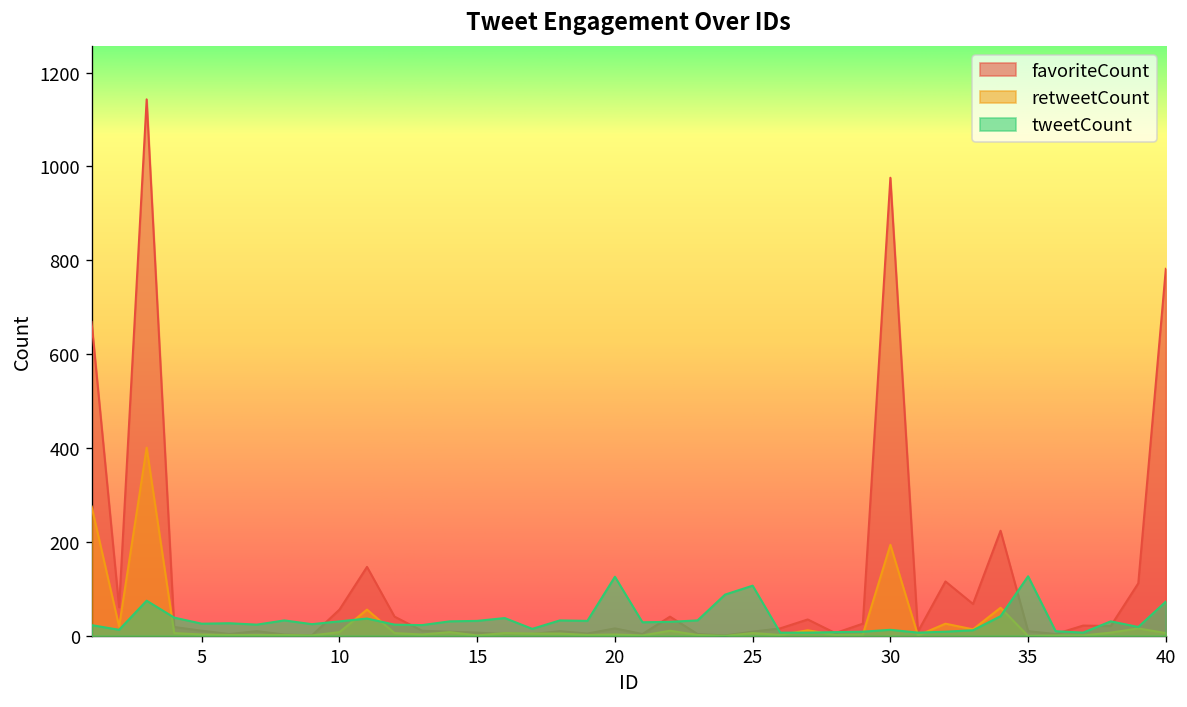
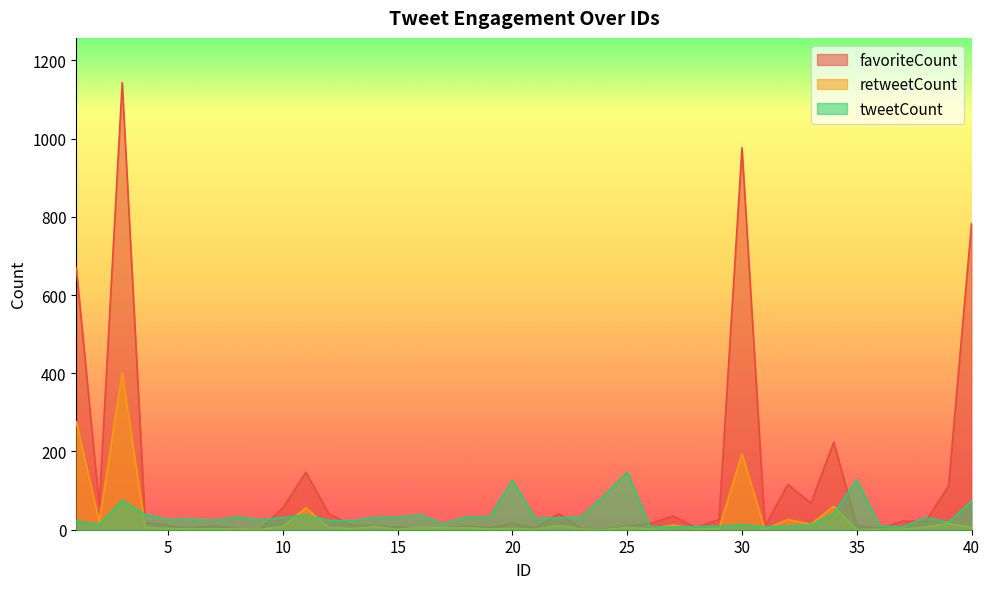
tweetCount, 25: 110 -> 150
